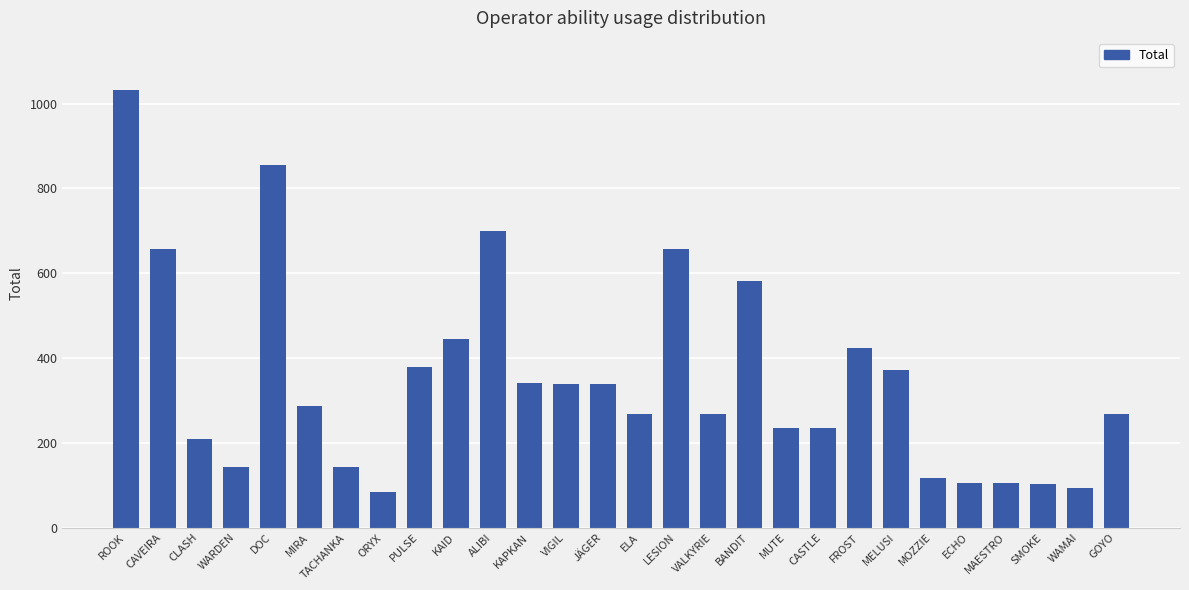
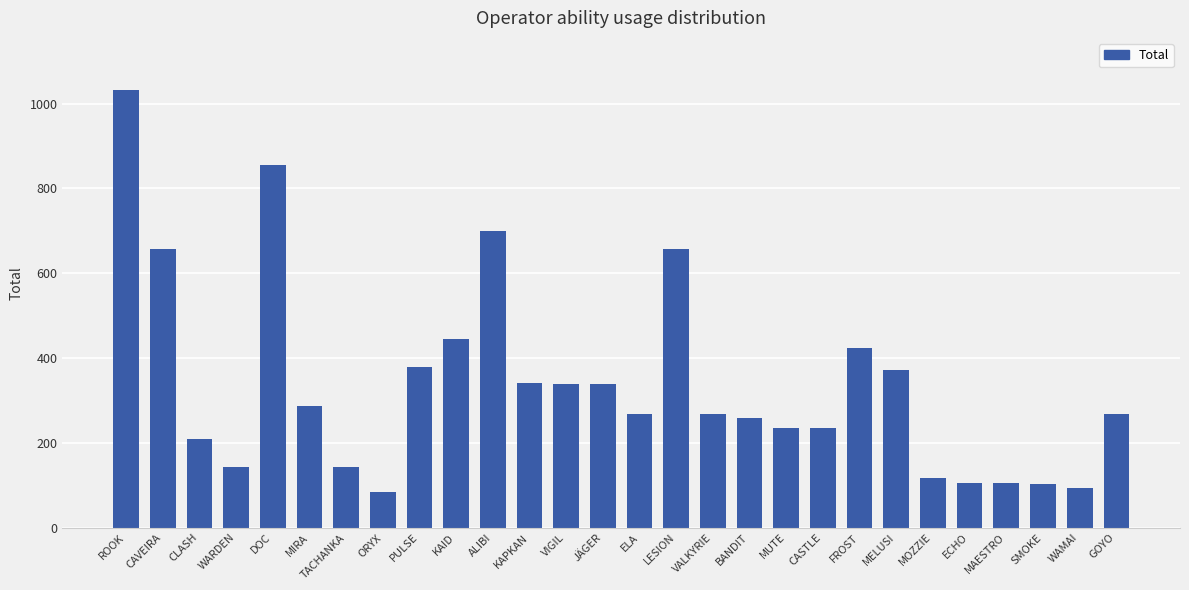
BANDIT: 580 -> 260
